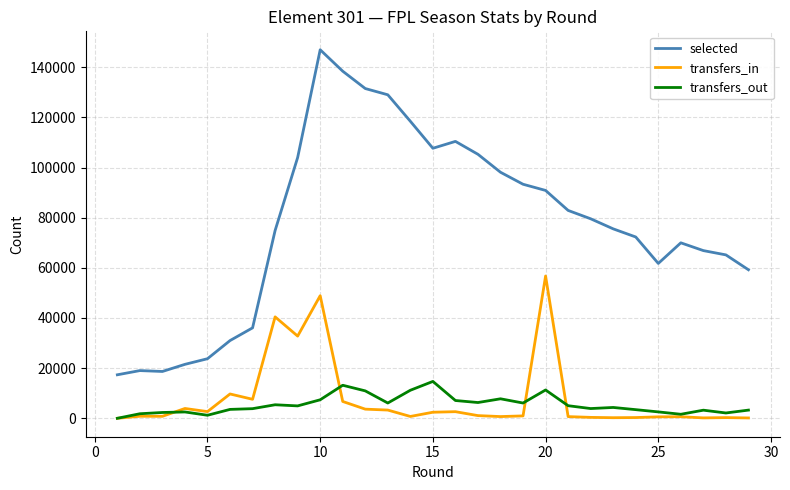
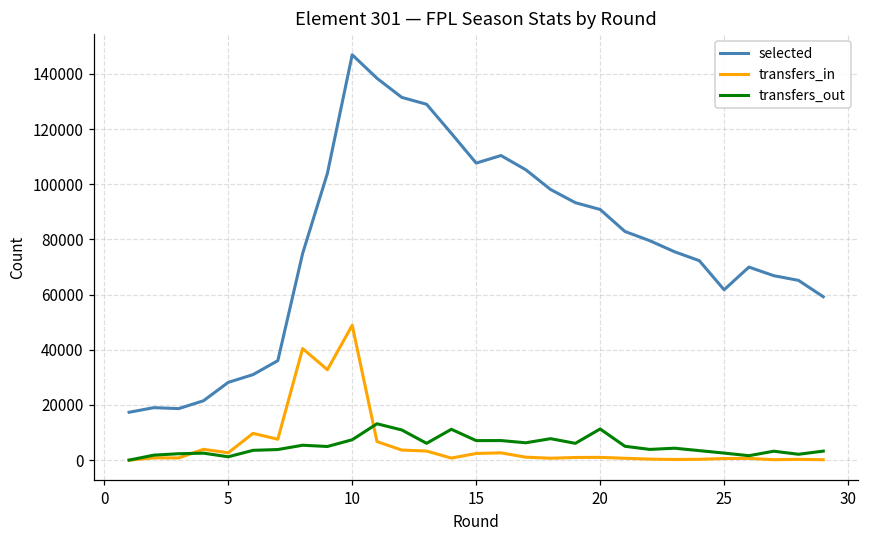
selected, 5: 24000 -> 28000
transfers_out, 15: 15000 -> 7000
transfers_in, 20: 57000 -> 1000
